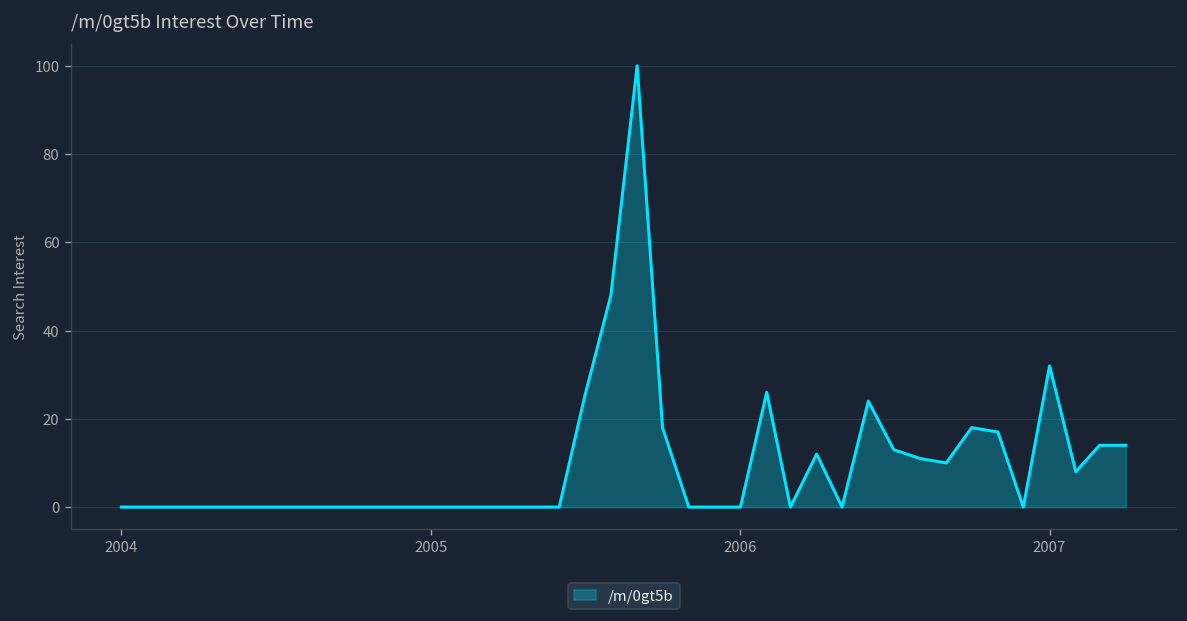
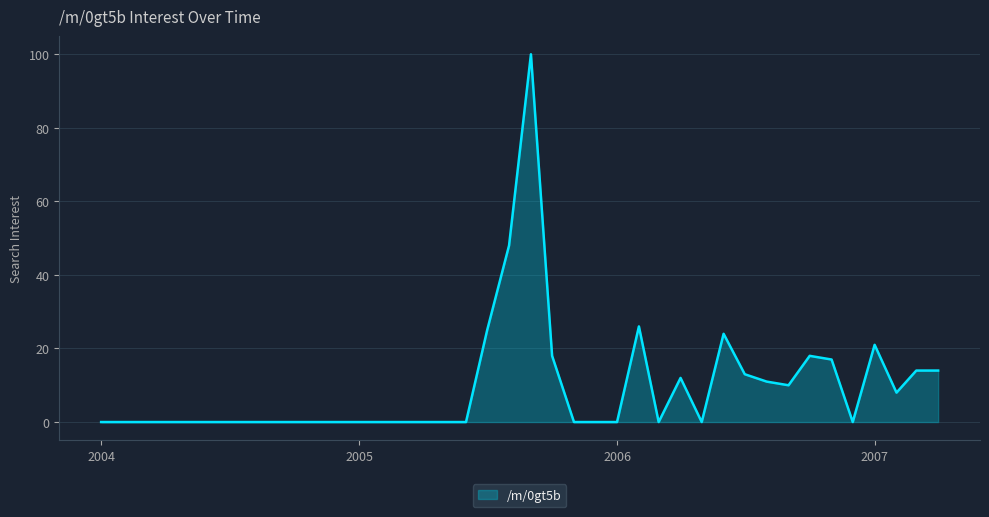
2007: 32 -> 21
